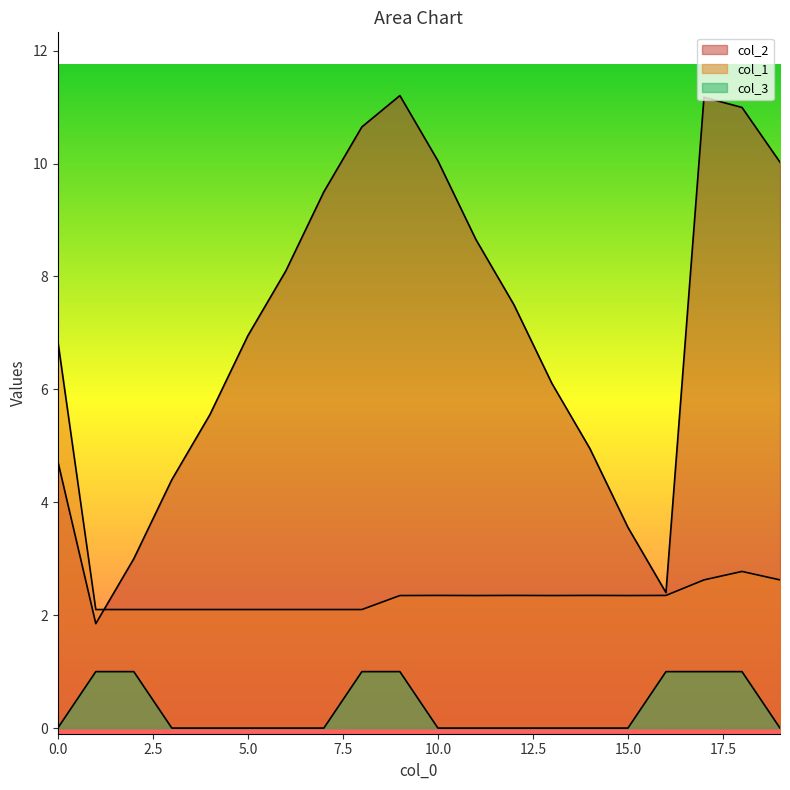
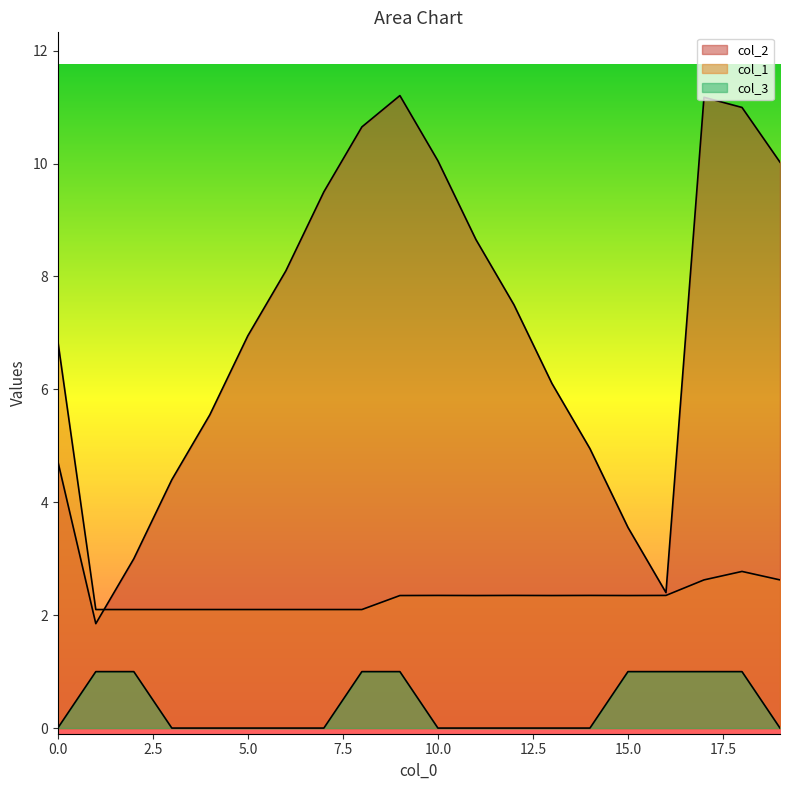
col_3, 15.0: 0 -> 1
